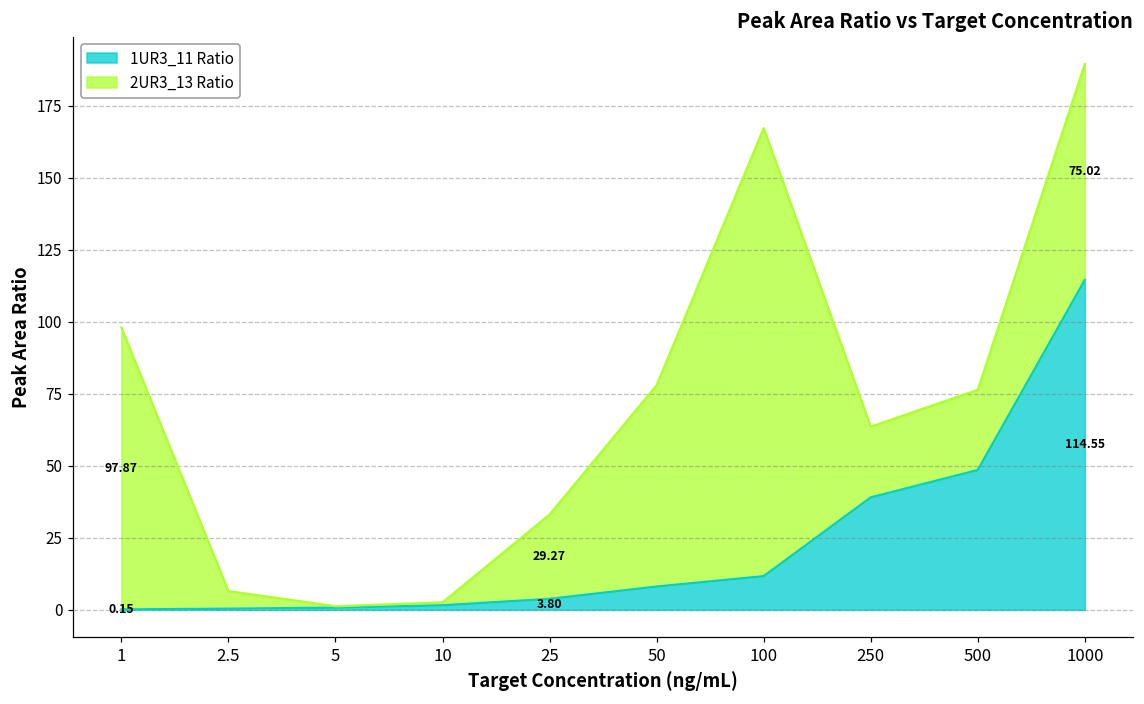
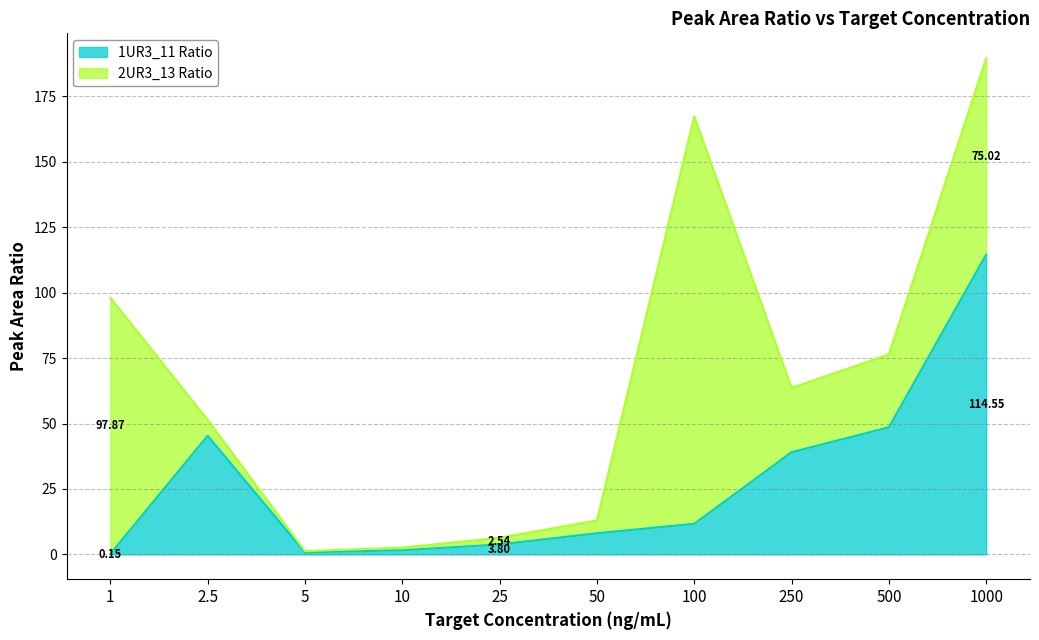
1UR3_11 Ratio, 2.5: 0 -> 45
2UR3_13 Ratio, 25: 29.27 -> 2.54
2UR3_13 Ratio, 50: 70 -> 5
